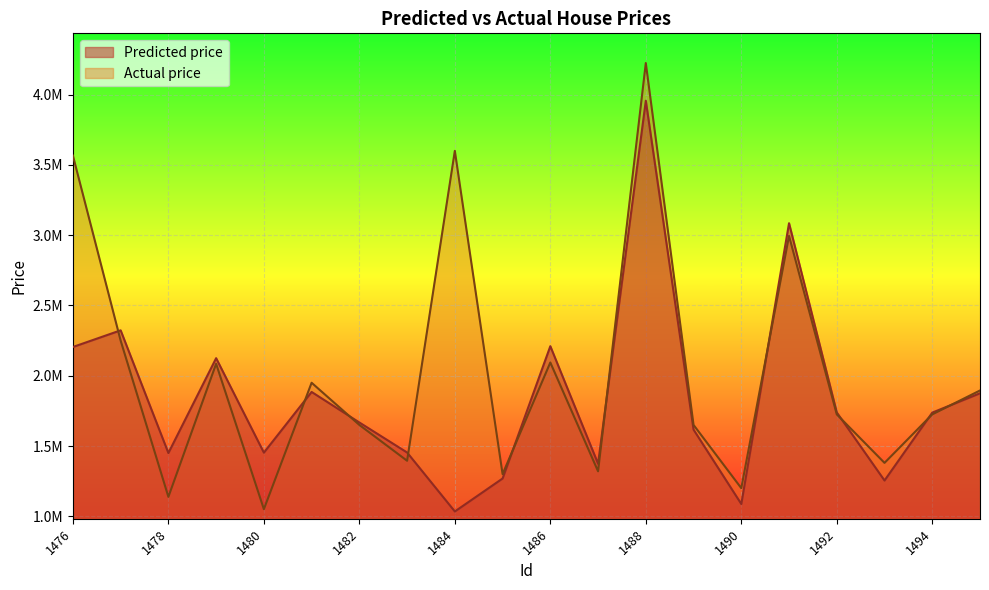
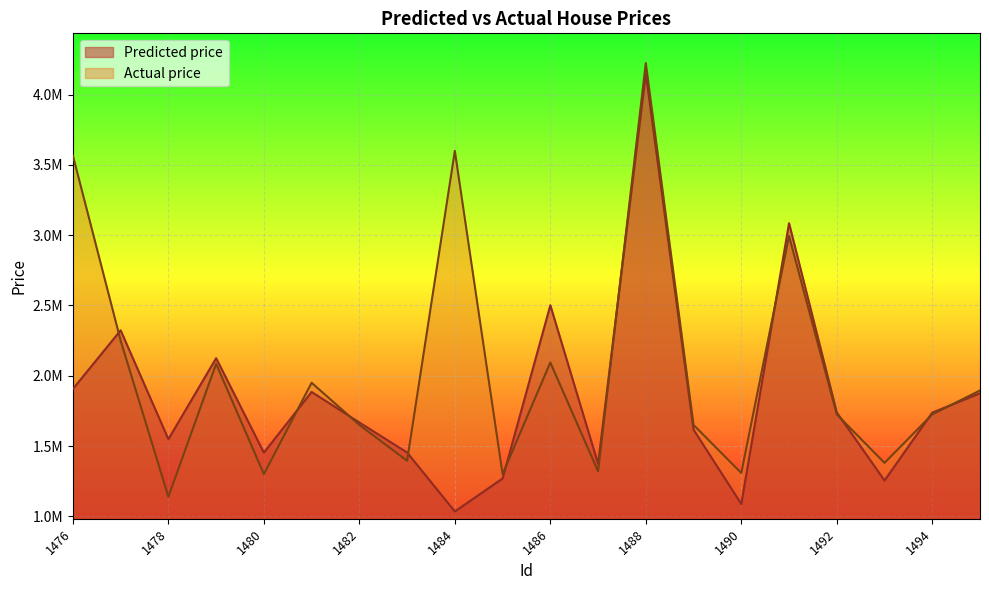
Predicted price, 1476: 2200000 -> 1910000
Predicted price, 1478: 1450000 -> 1550000
Actual price, 1480: 1050000 -> 1300000
Predicted price, 1486: 2210000 -> 2500000
Predicted price, 1488: 3960000 -> 4150000
Actual price, 1490: 1200000 -> 1310000
